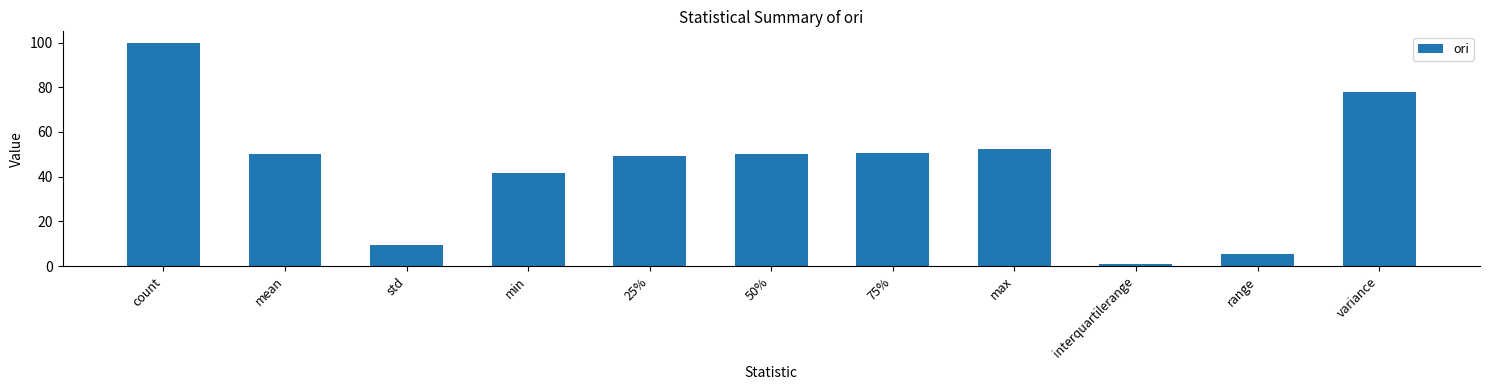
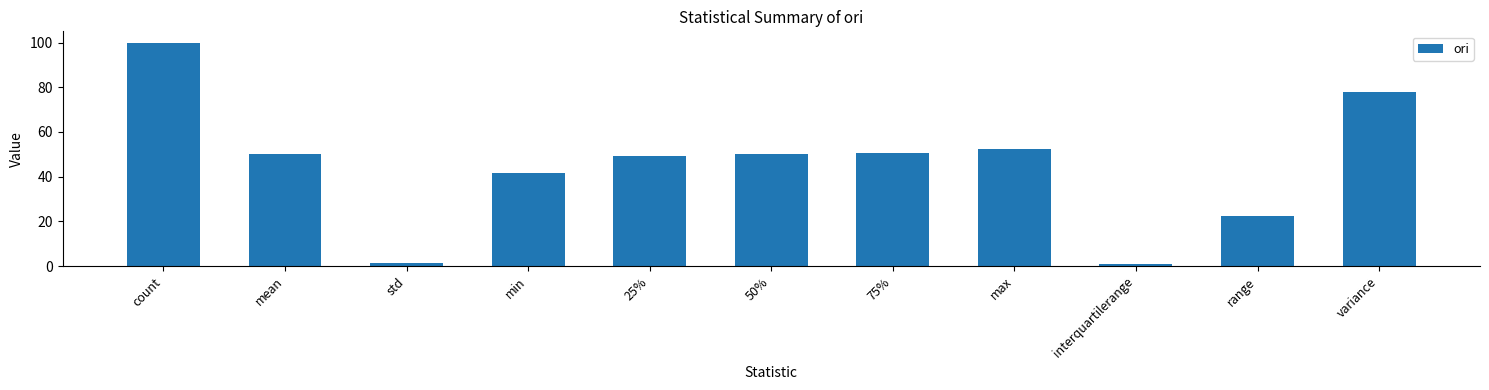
std: 9 -> 1
range: 5 -> 23
